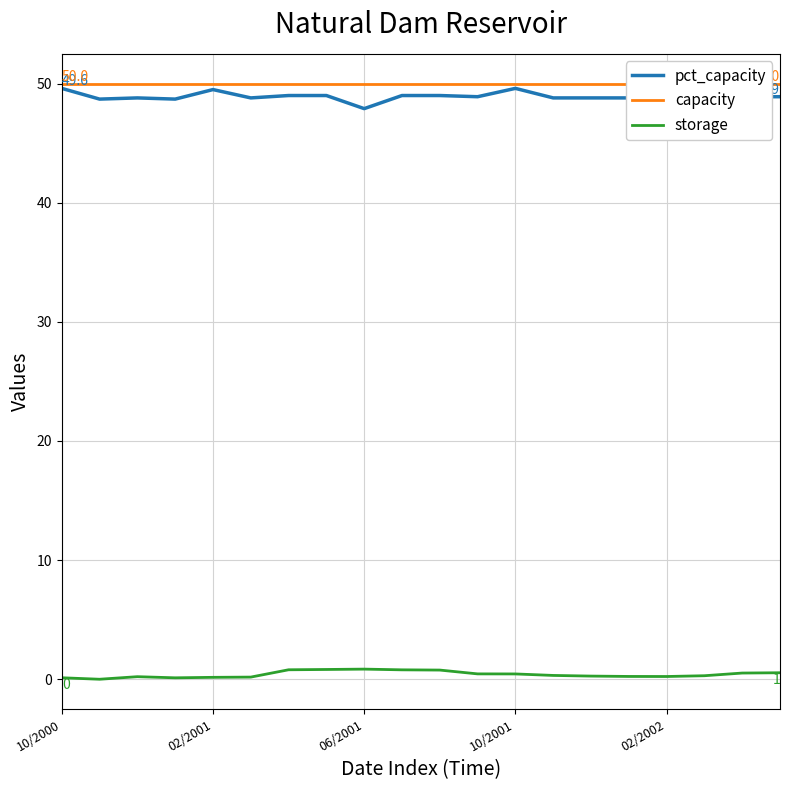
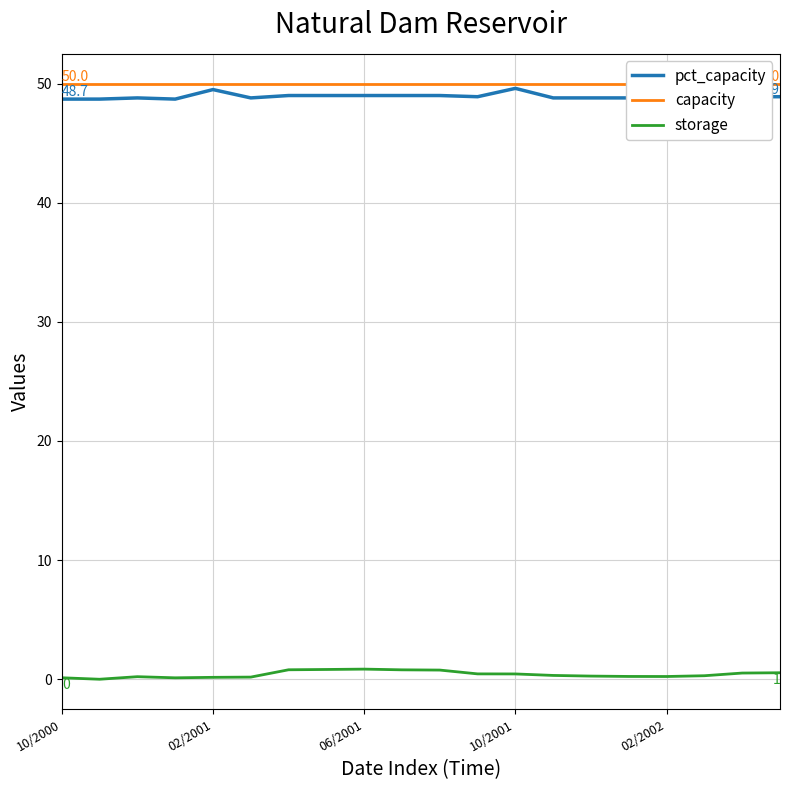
pct_capacity, 10/2000: 49.6 -> 48.7
pct_capacity, 06/2001: 47.9 -> 49.0
